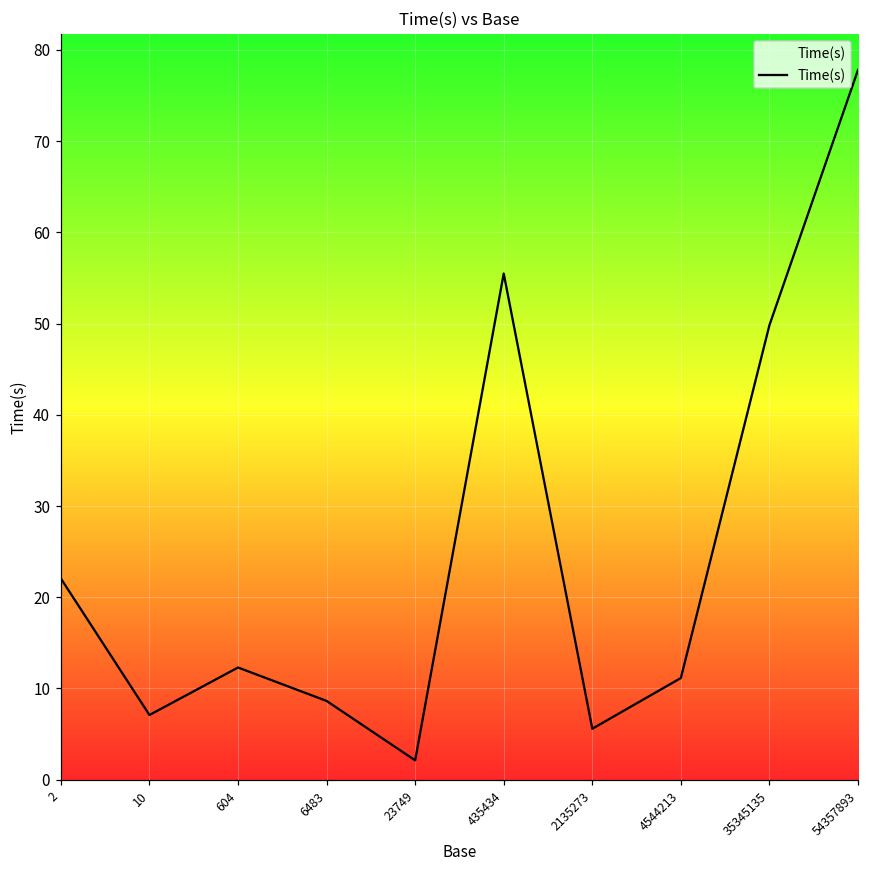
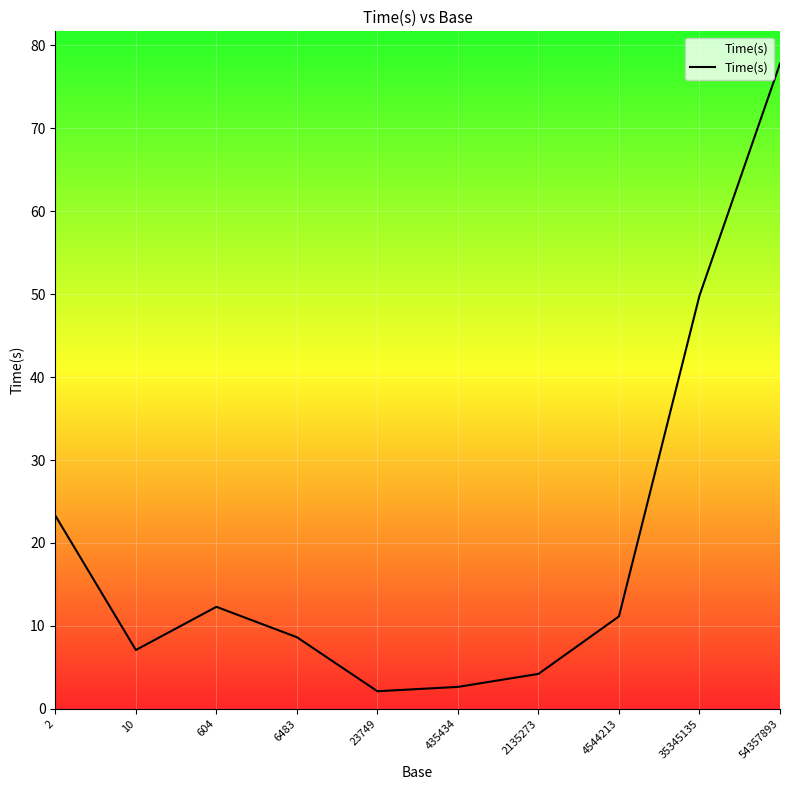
2: 22 -> 23
435434: 55 -> 3
2135273: 6 -> 4
